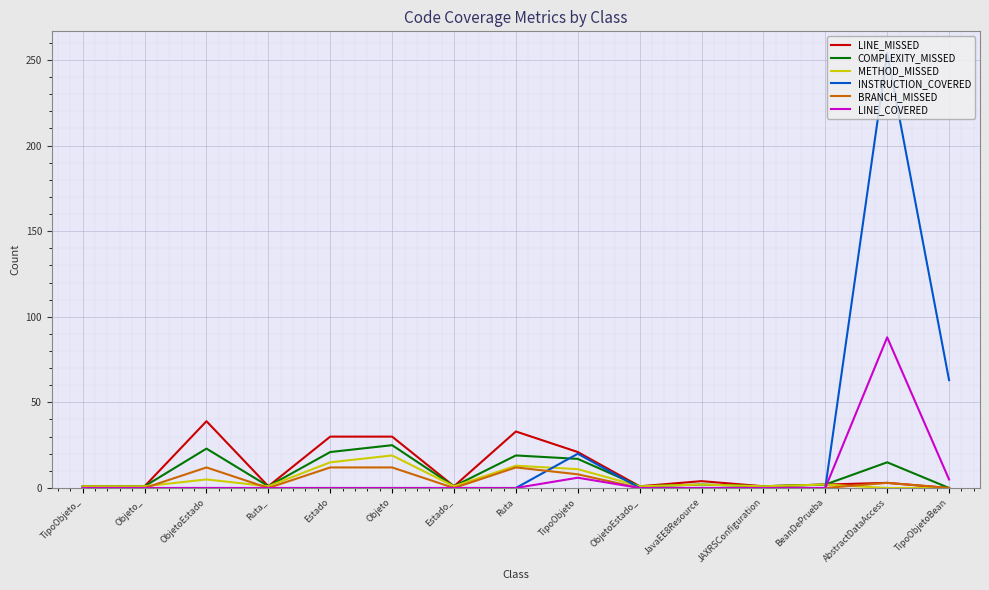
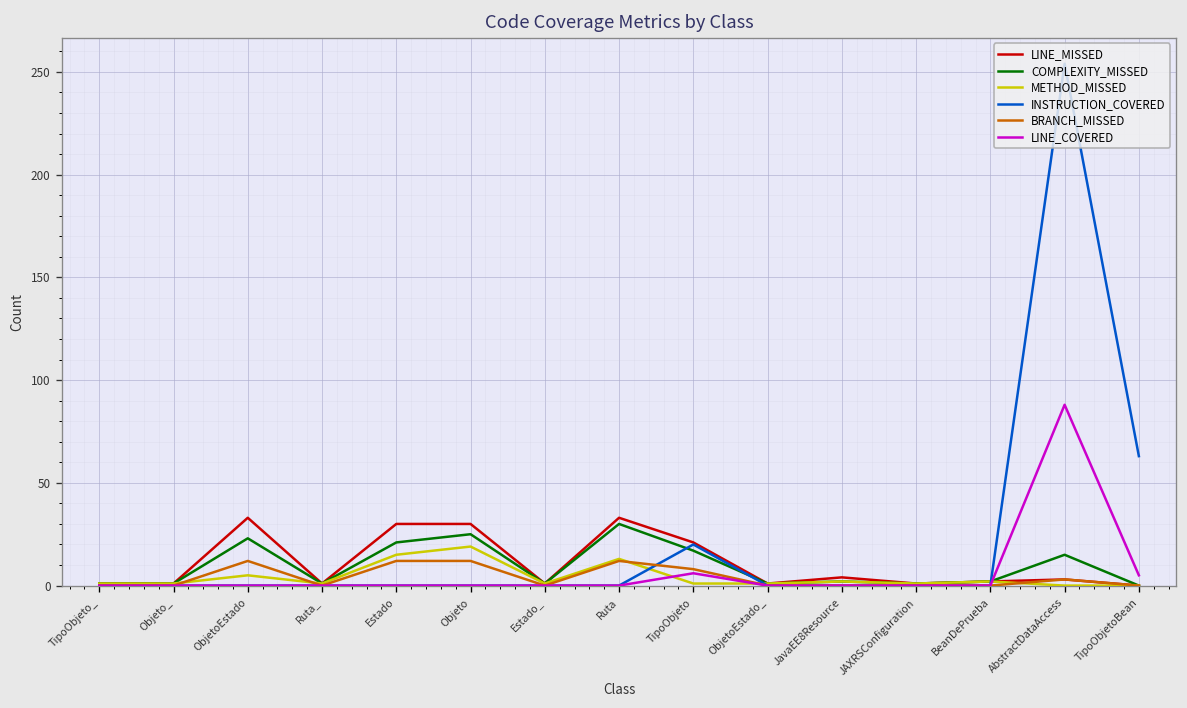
LINE_MISSED, ObjetoEstado: 39 -> 33
COMPLEXITY_MISSED, Ruta: 19 -> 30
METHOD_MISSED, TipoObjeto: 11 -> 1
